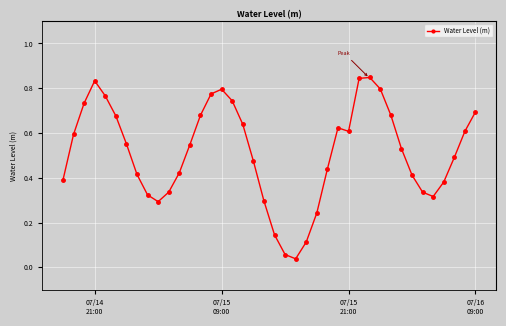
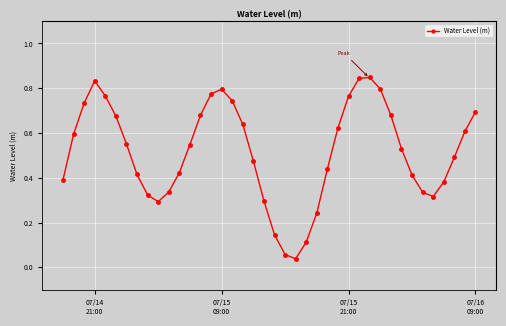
07/15 21:00: 0.61 -> 0.76
